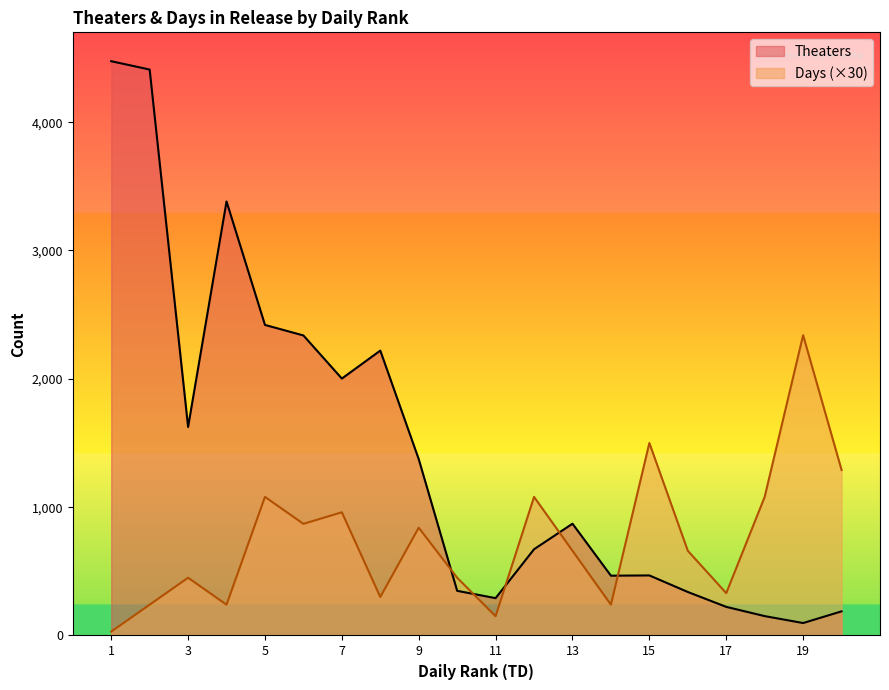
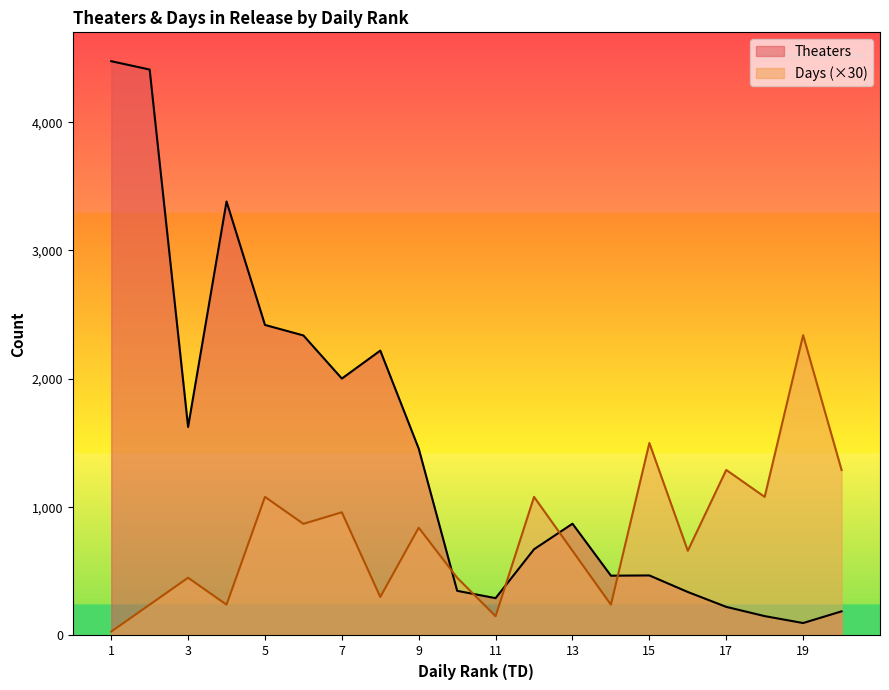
Theaters, 9: 1,370 -> 1,460
Days (×30), 17: 330 -> 1,290
